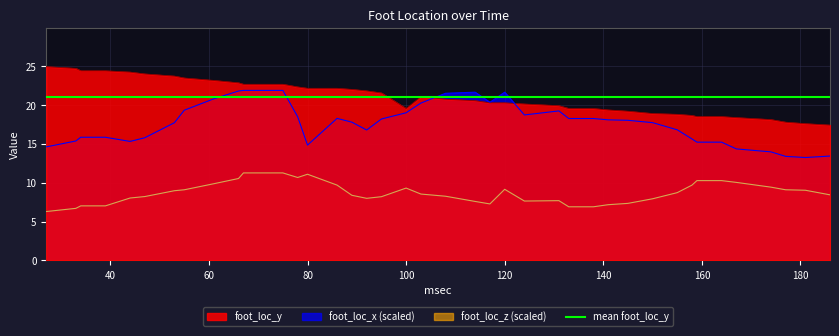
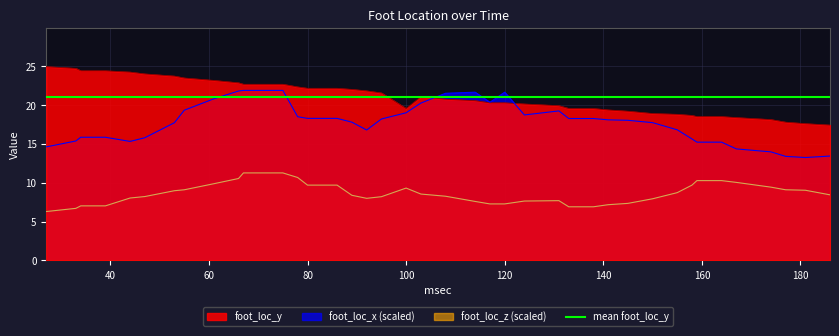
foot_loc_x (scaled), 80: 15 -> 18
foot_loc_z (scaled), 80: 11 -> 10
foot_loc_z (scaled), 120: 9 -> 7
